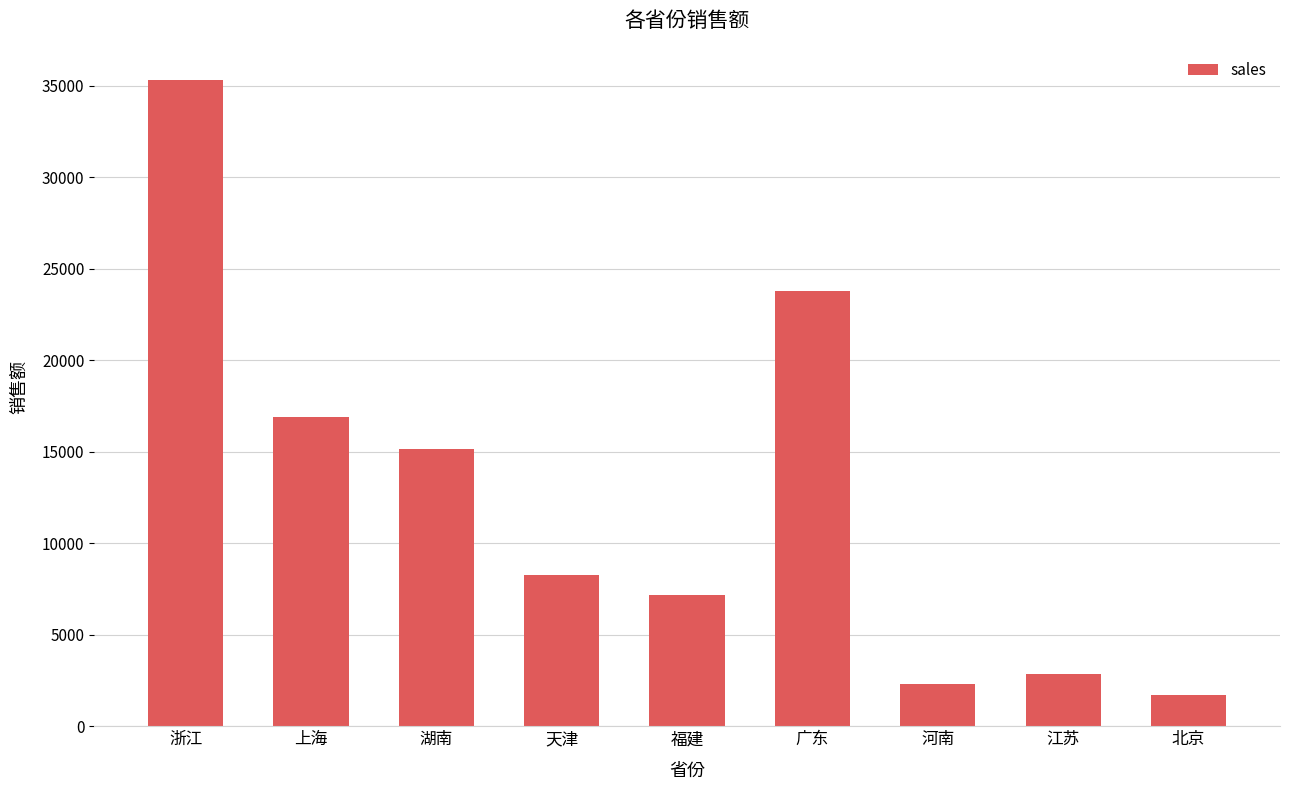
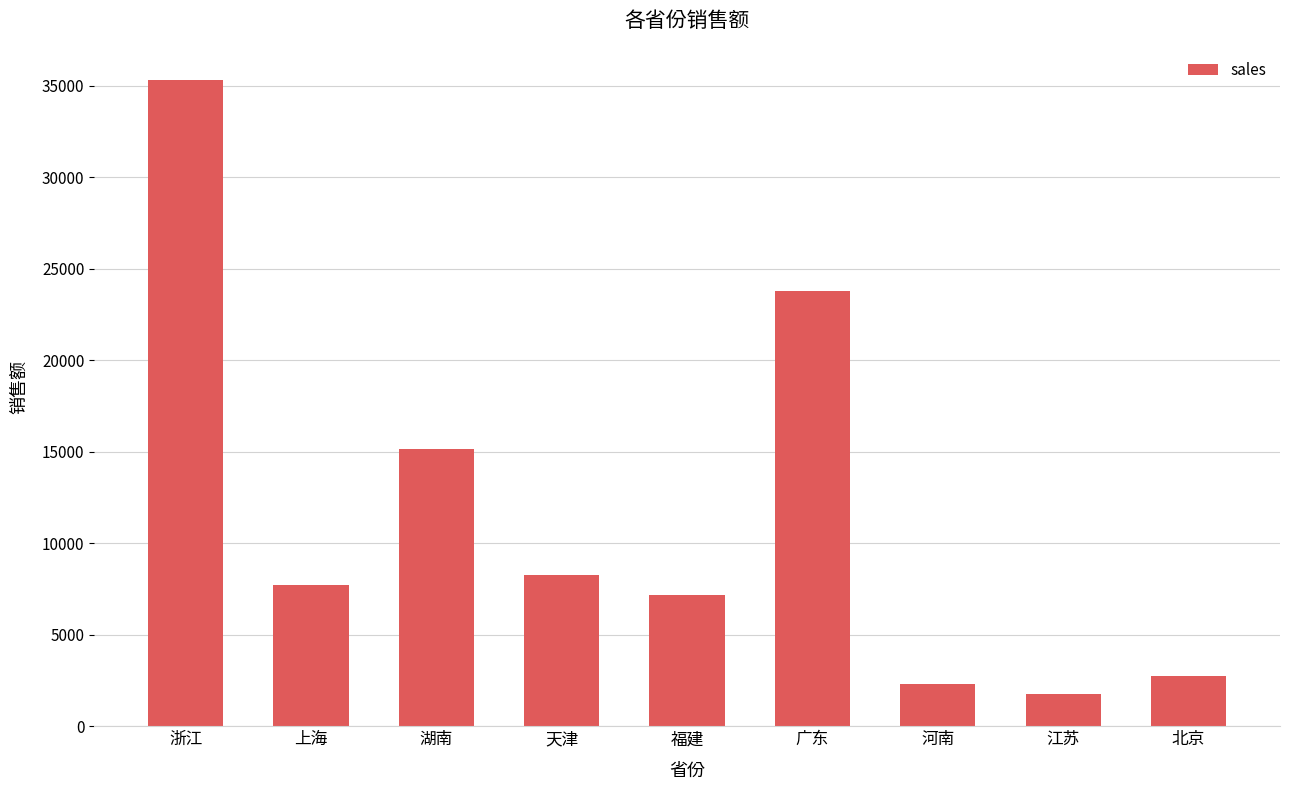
上海: 16900 -> 7700
江苏: 2800 -> 1800
北京: 1700 -> 2800
